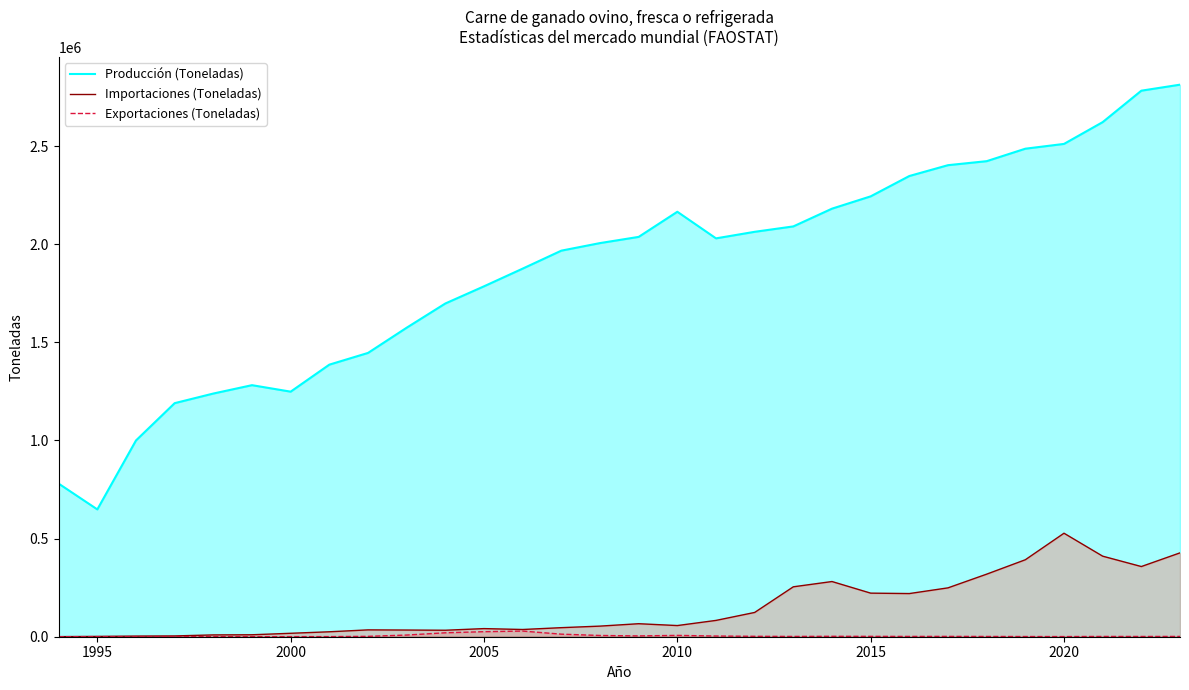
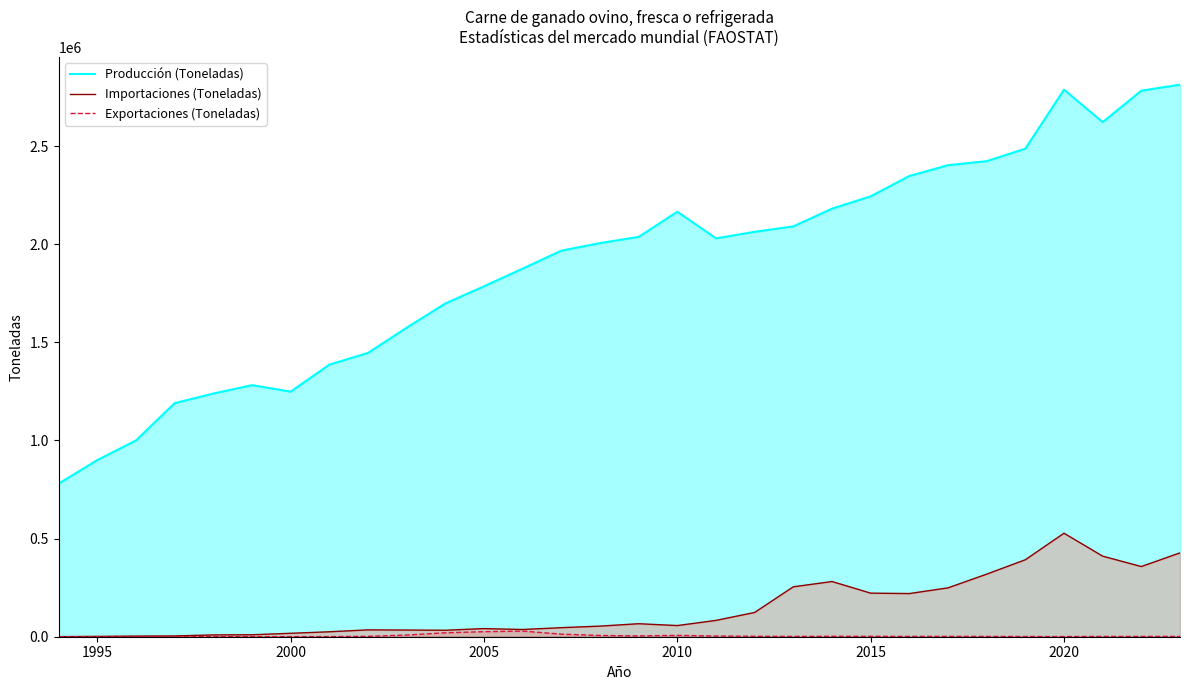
Producción (Toneladas), 1995: 650000 -> 900000
Producción (Toneladas), 2020: 2510000 -> 2790000
